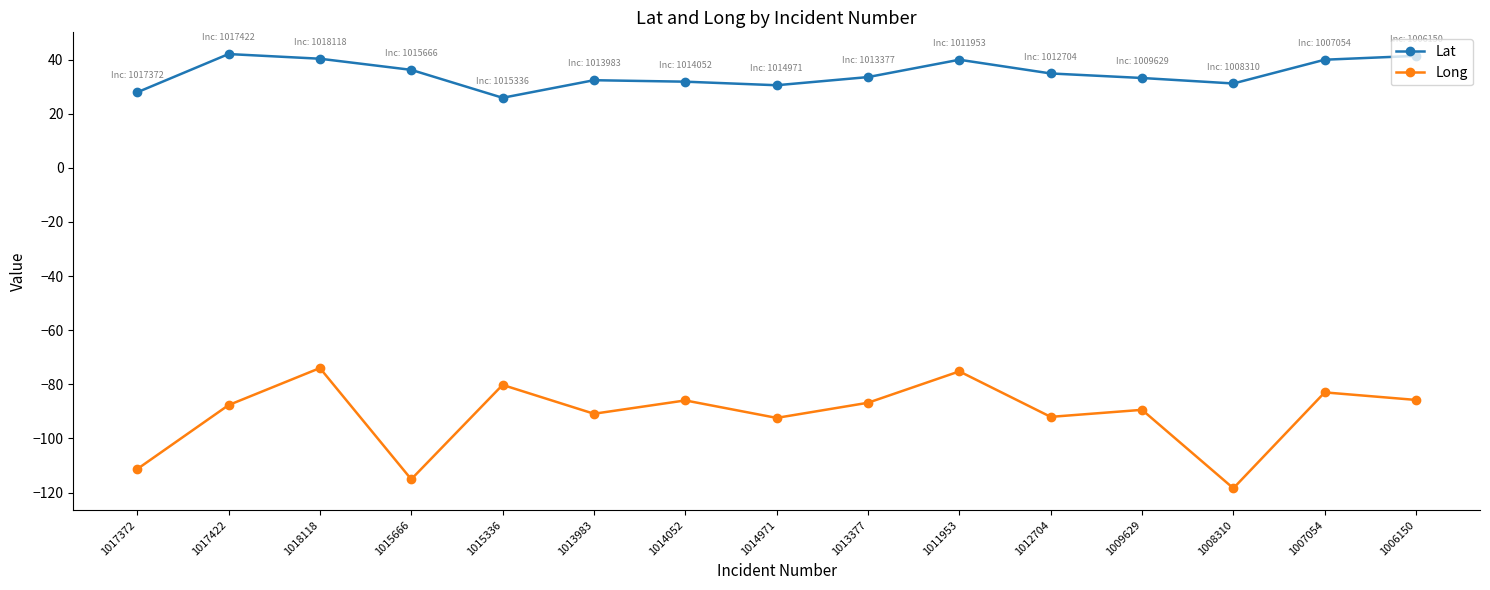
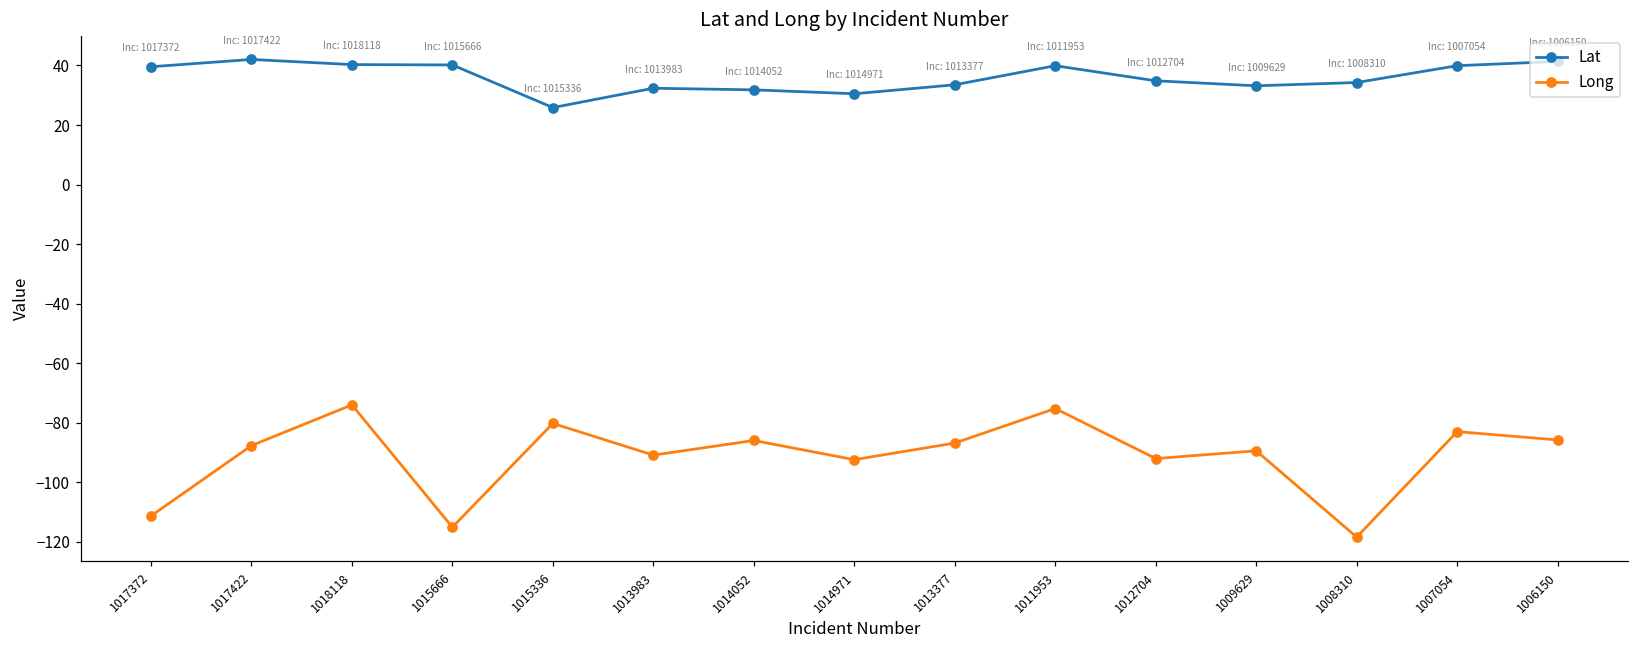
Lat, 1017372: 28 -> 40
Lat, 1015666: 36 -> 40
Lat, 1008310: 31 -> 34
